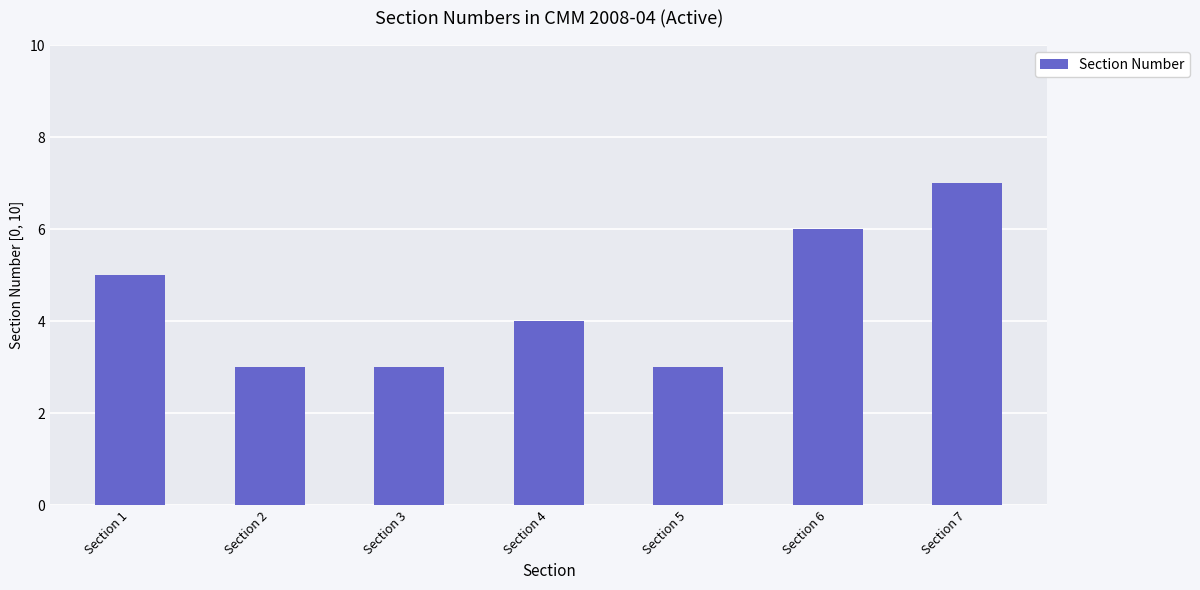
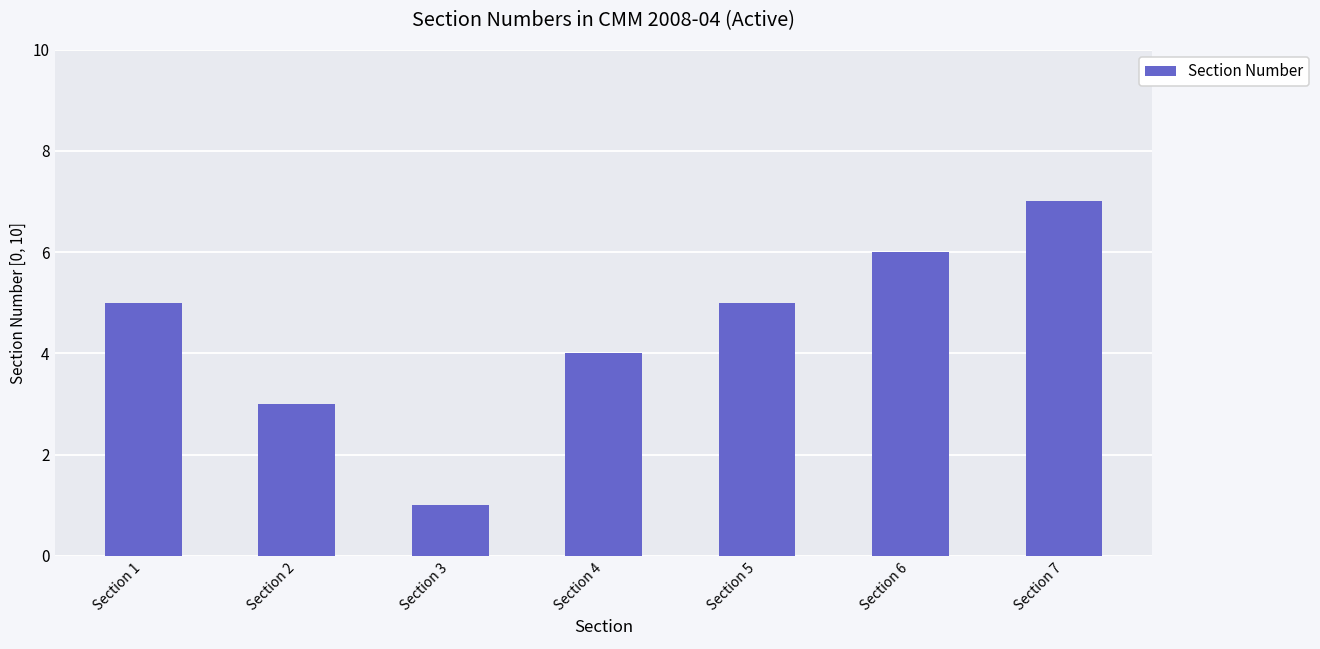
Section 3: 3 -> 1
Section 5: 3 -> 5
